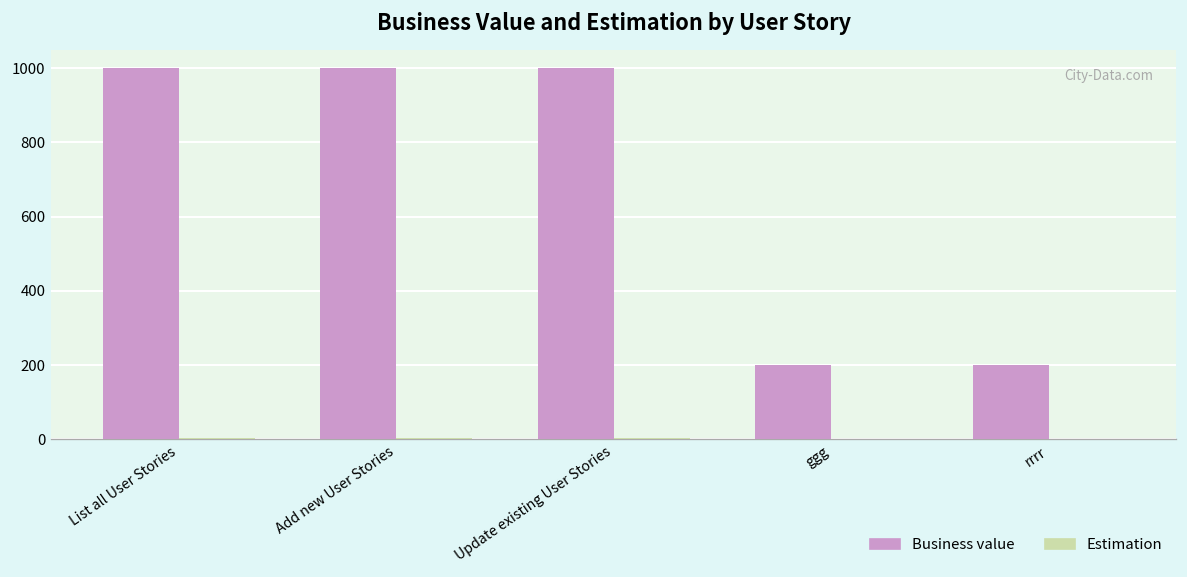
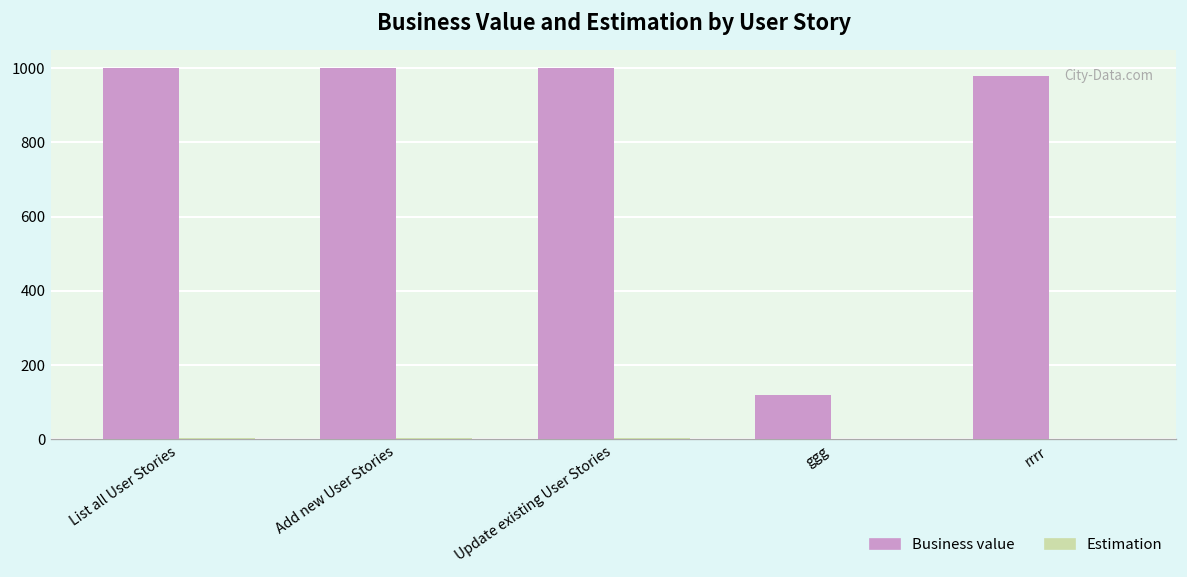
Business value, ggg: 200 -> 120
Business value, rrrr: 200 -> 980
